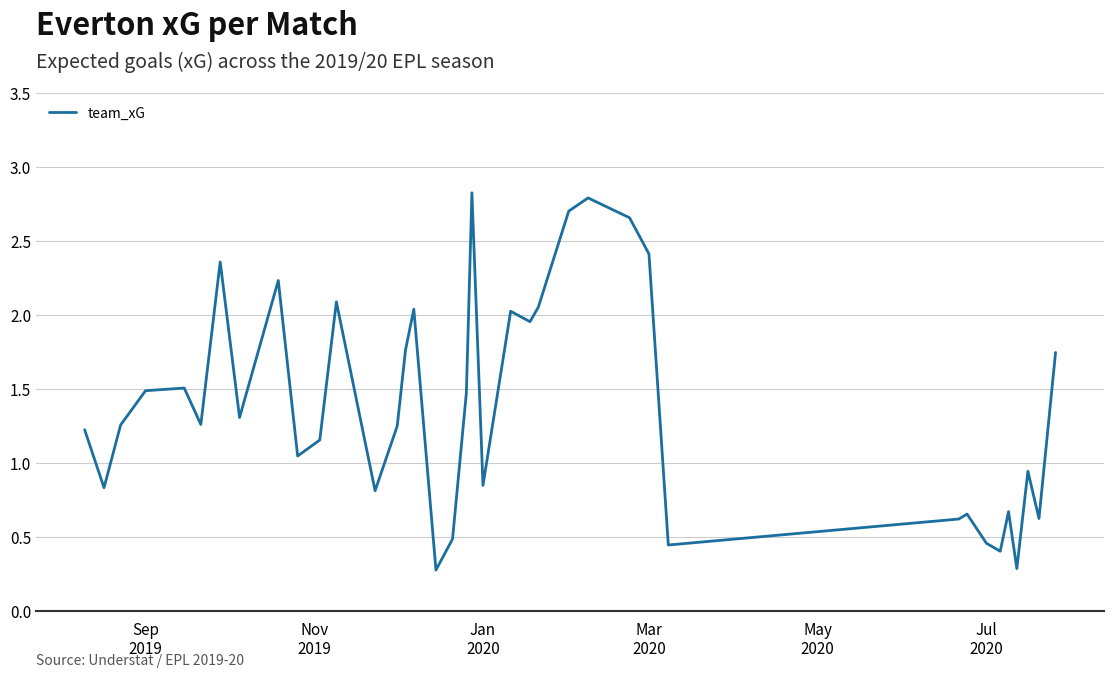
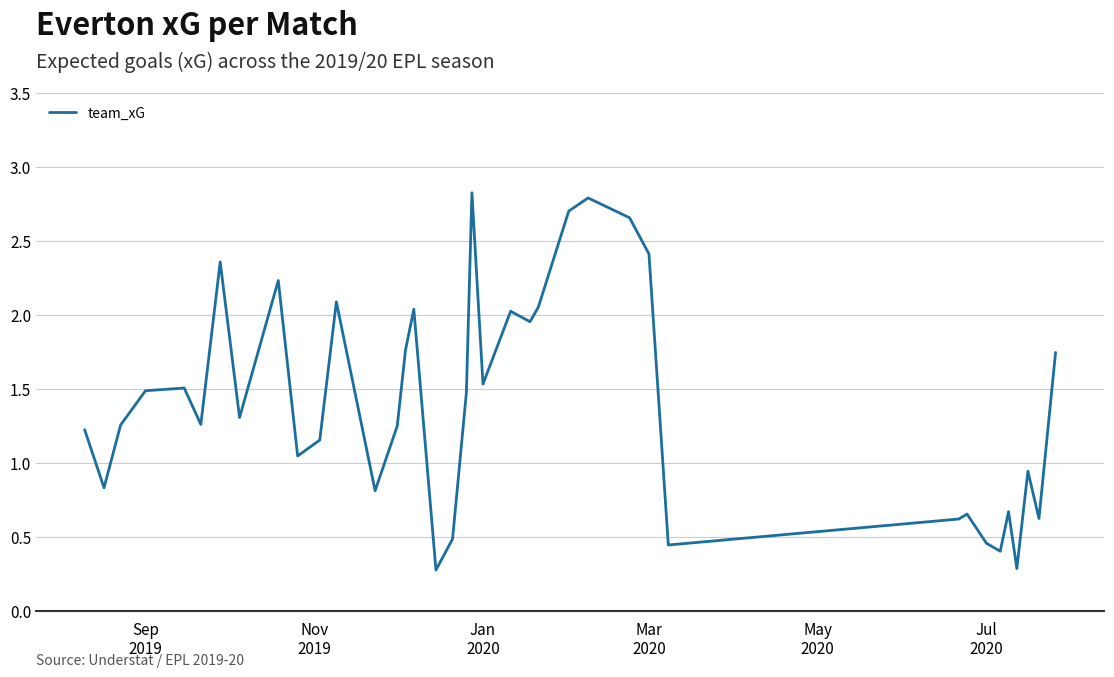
Jan 2020: 0.85 -> 1.53
